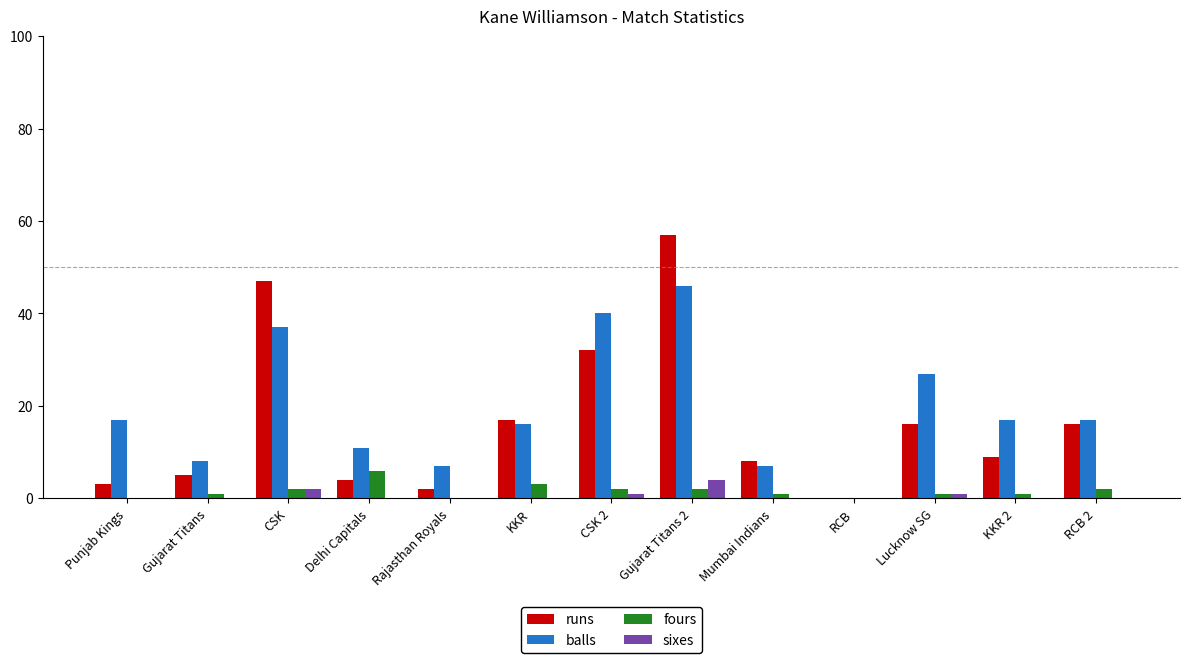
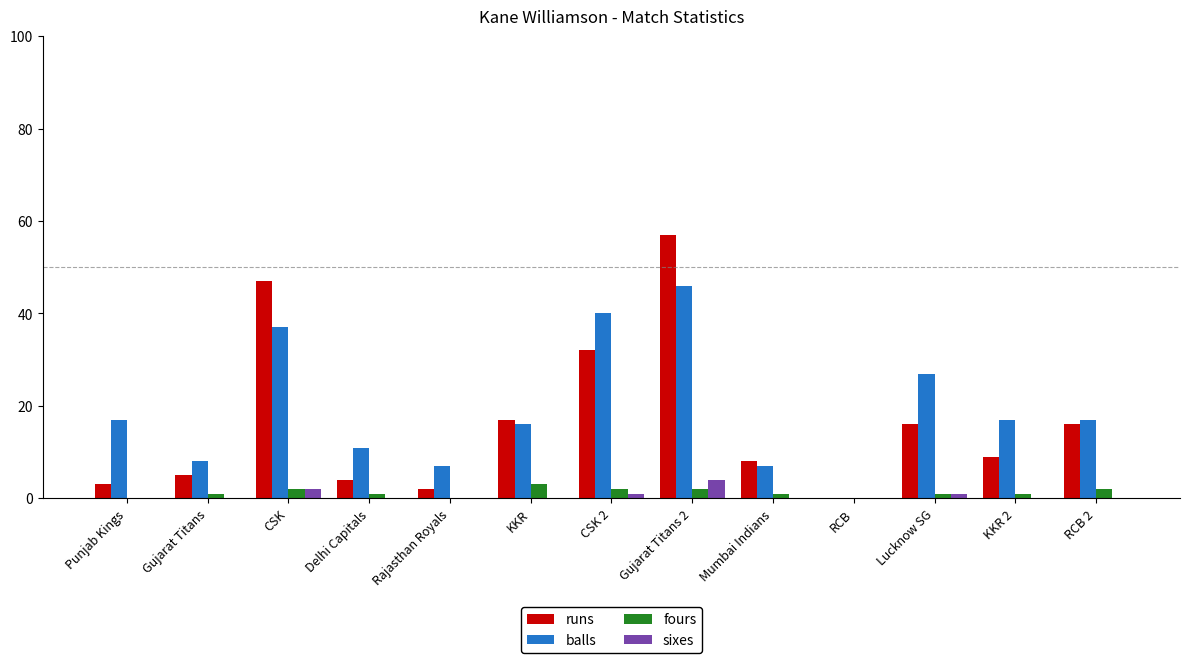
fours, Delhi Capitals: 6 -> 1
